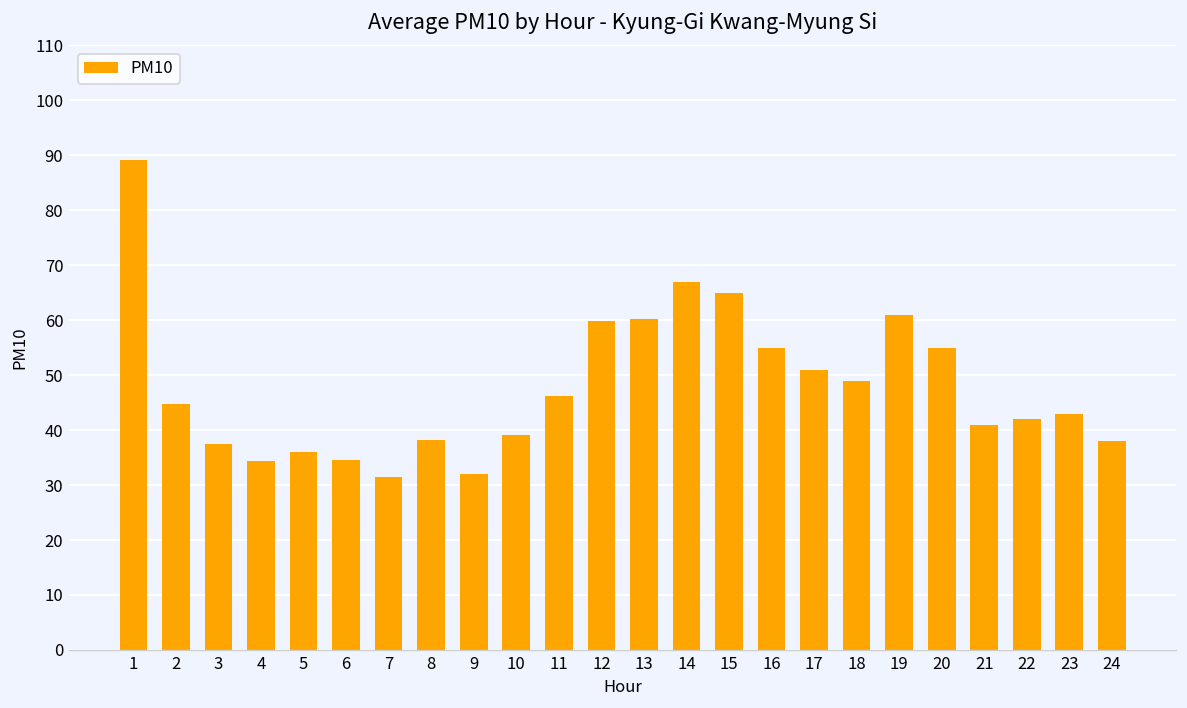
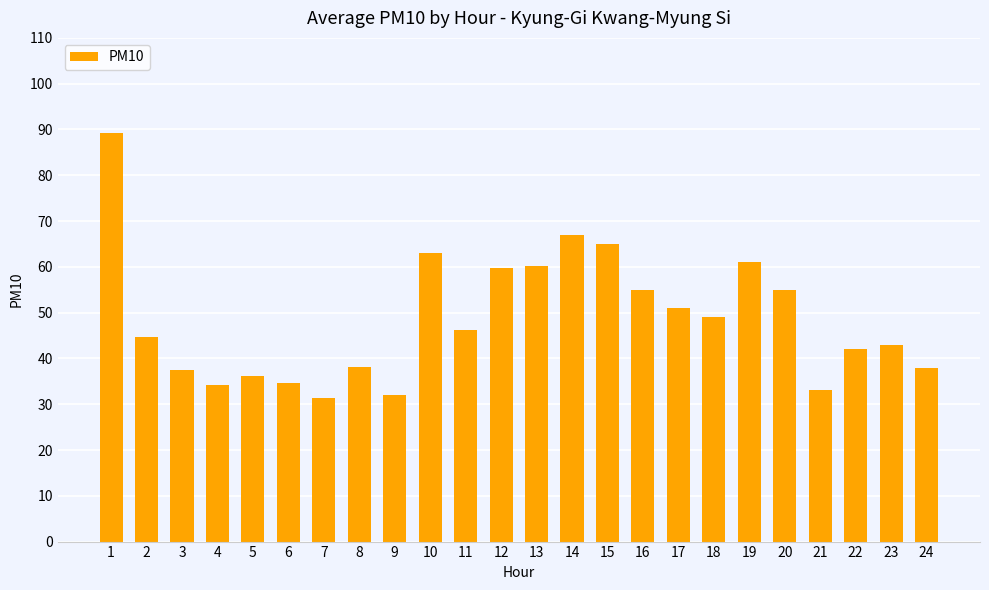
10: 39 -> 63
21: 41 -> 33
